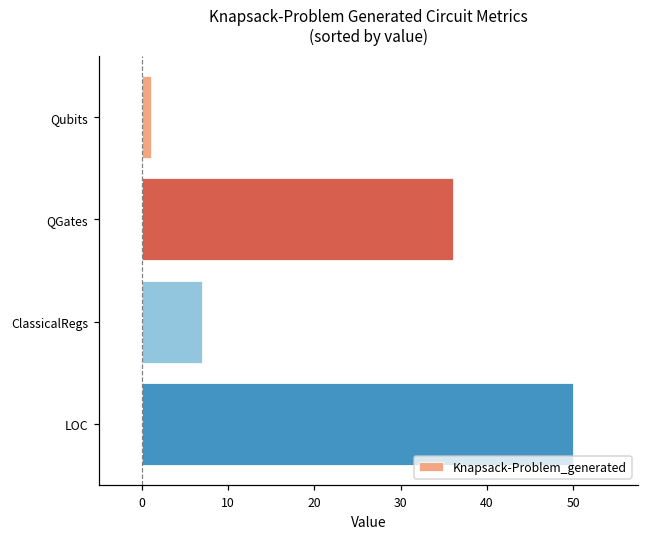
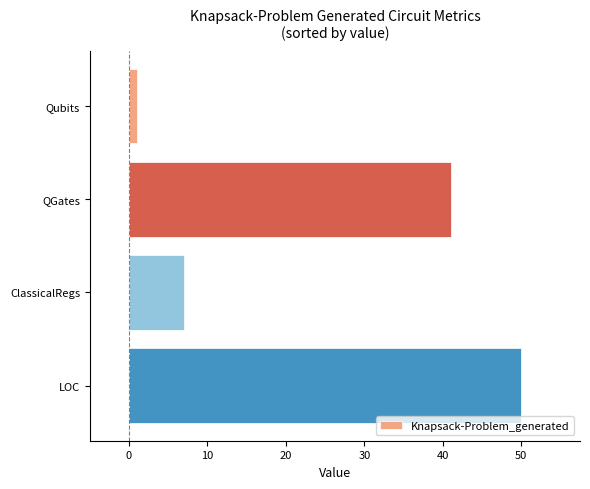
QGates: 36 -> 41
